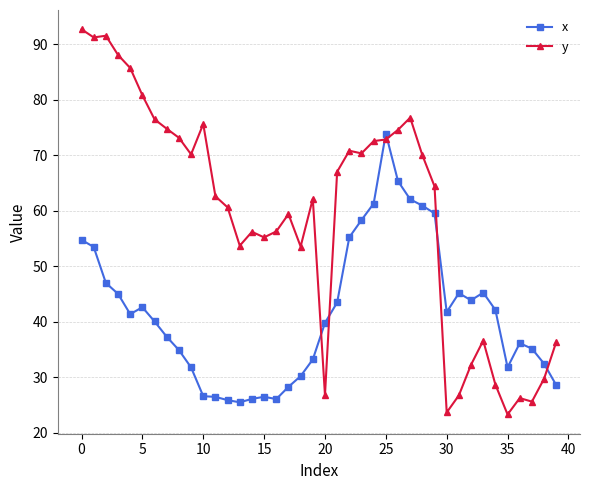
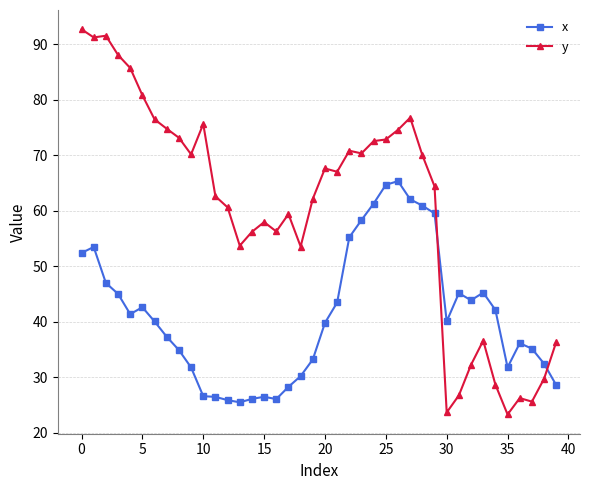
x, 0: 55 -> 52
y, 15: 55 -> 58
y, 20: 27 -> 68
x, 25: 74 -> 65
x, 30: 42 -> 40
